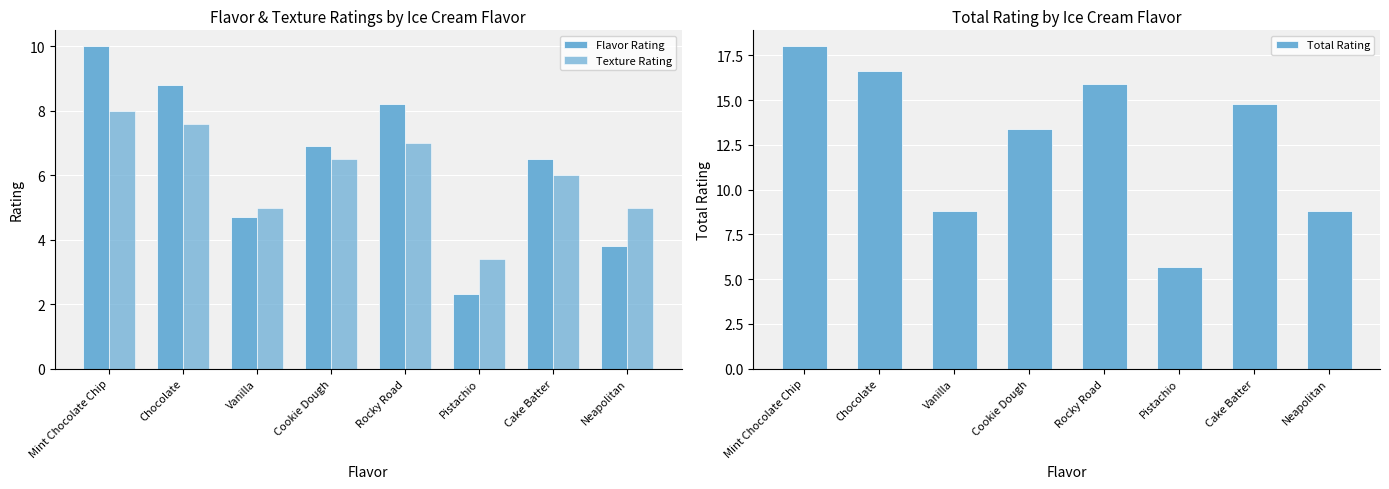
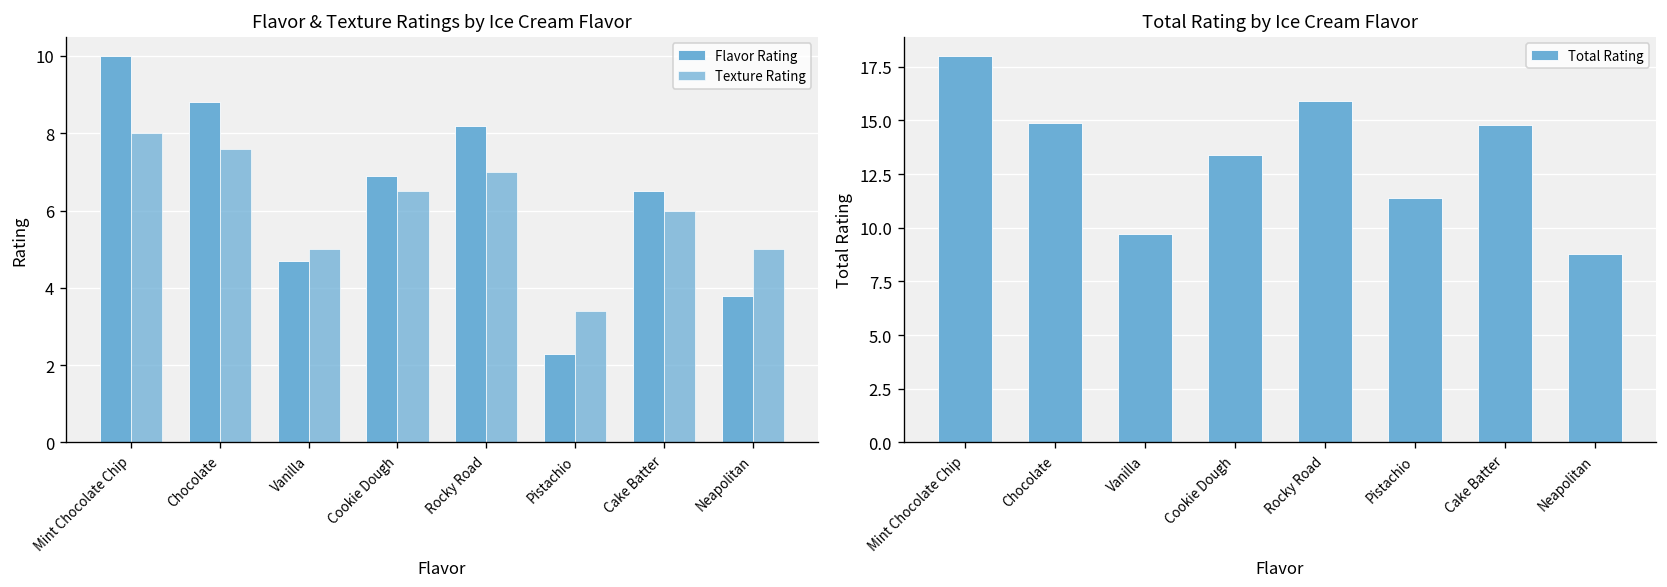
Total Rating by Ice Cream Flavor, Chocolate: 16.6 -> 14.9
Total Rating by Ice Cream Flavor, Vanilla: 8.8 -> 9.7
Total Rating by Ice Cream Flavor, Pistachio: 5.7 -> 11.4
